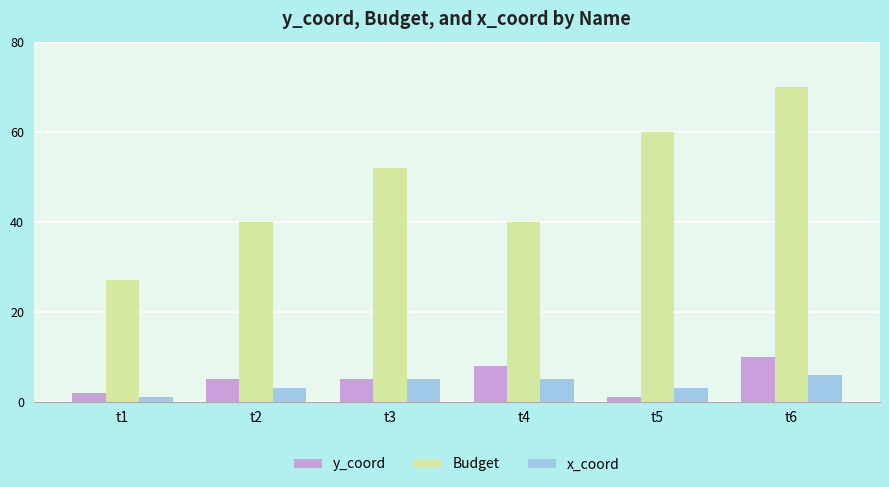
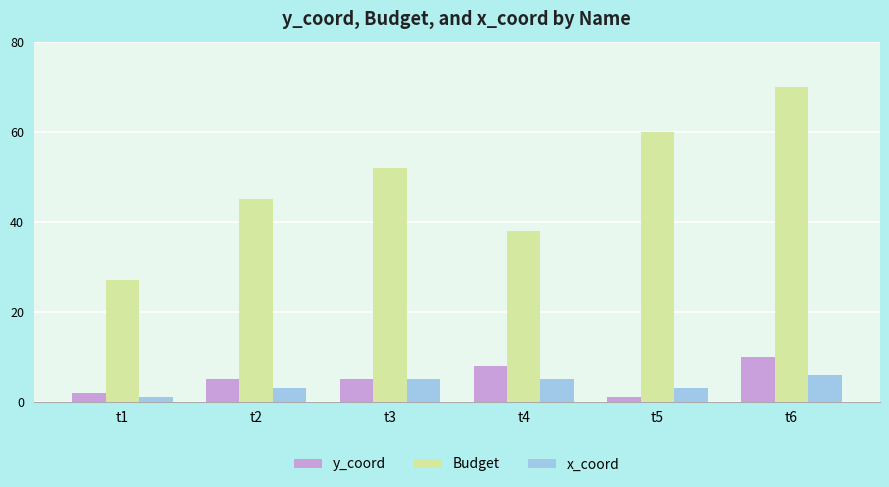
Budget, t2: 40 -> 45
Budget, t4: 40 -> 38
